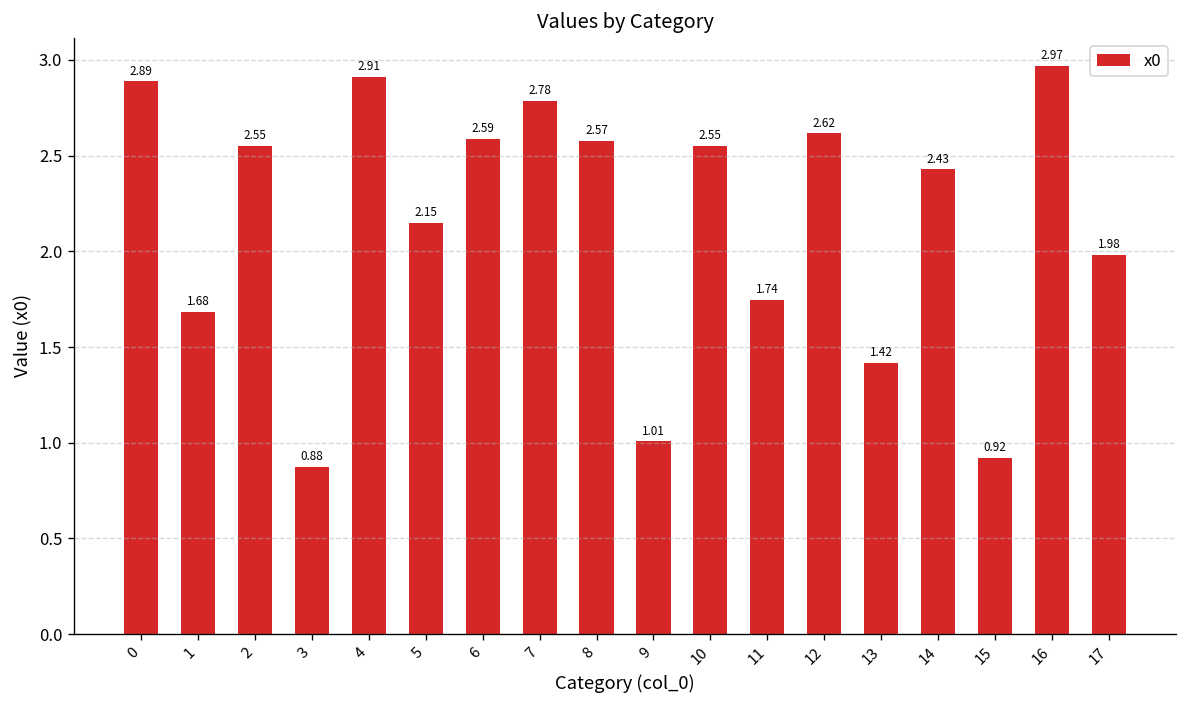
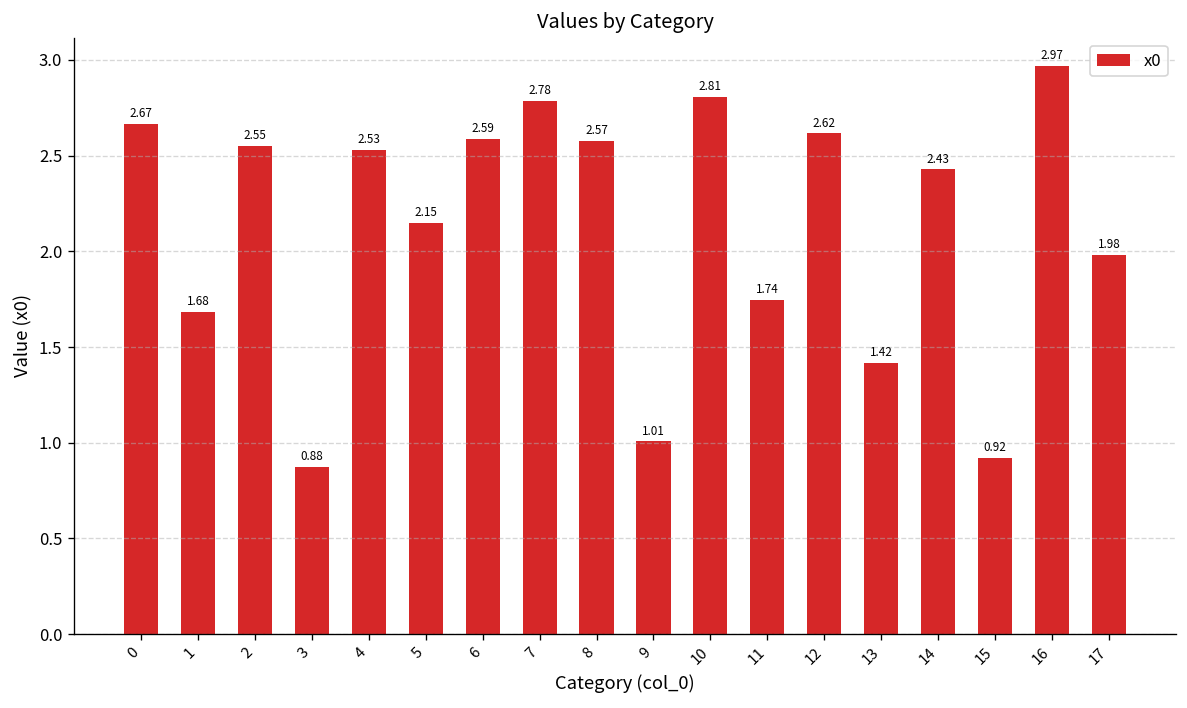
0: 2.89 -> 2.67
4: 2.91 -> 2.53
10: 2.55 -> 2.81
